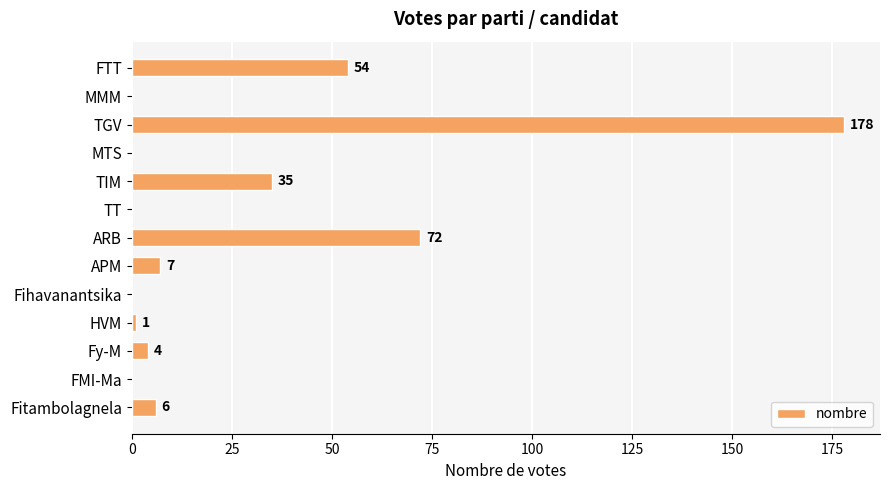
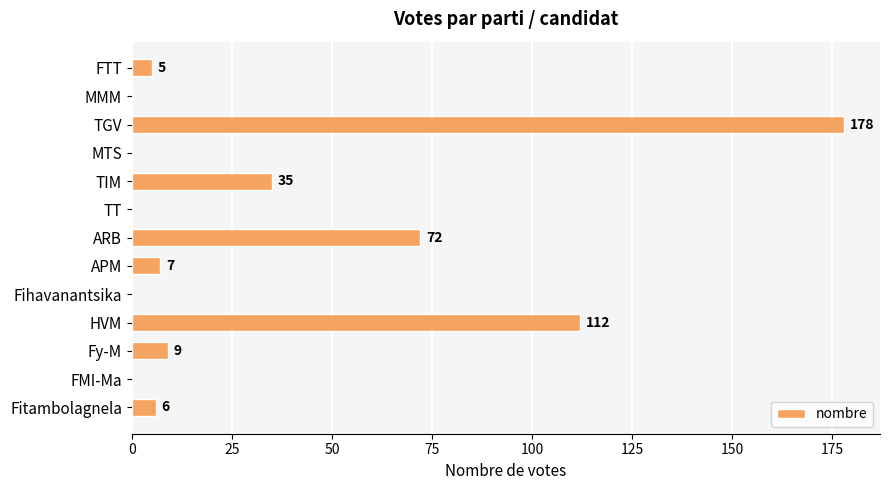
FTT: 54 -> 5
HVM: 1 -> 112
Fy-M: 4 -> 9
